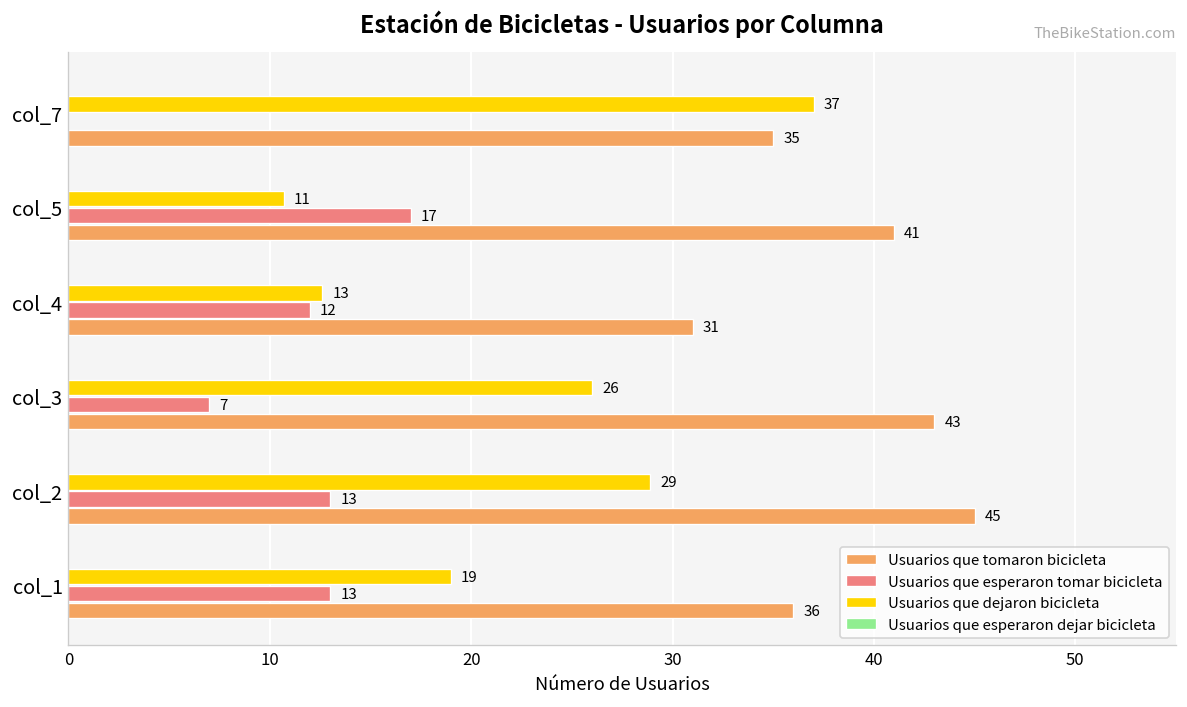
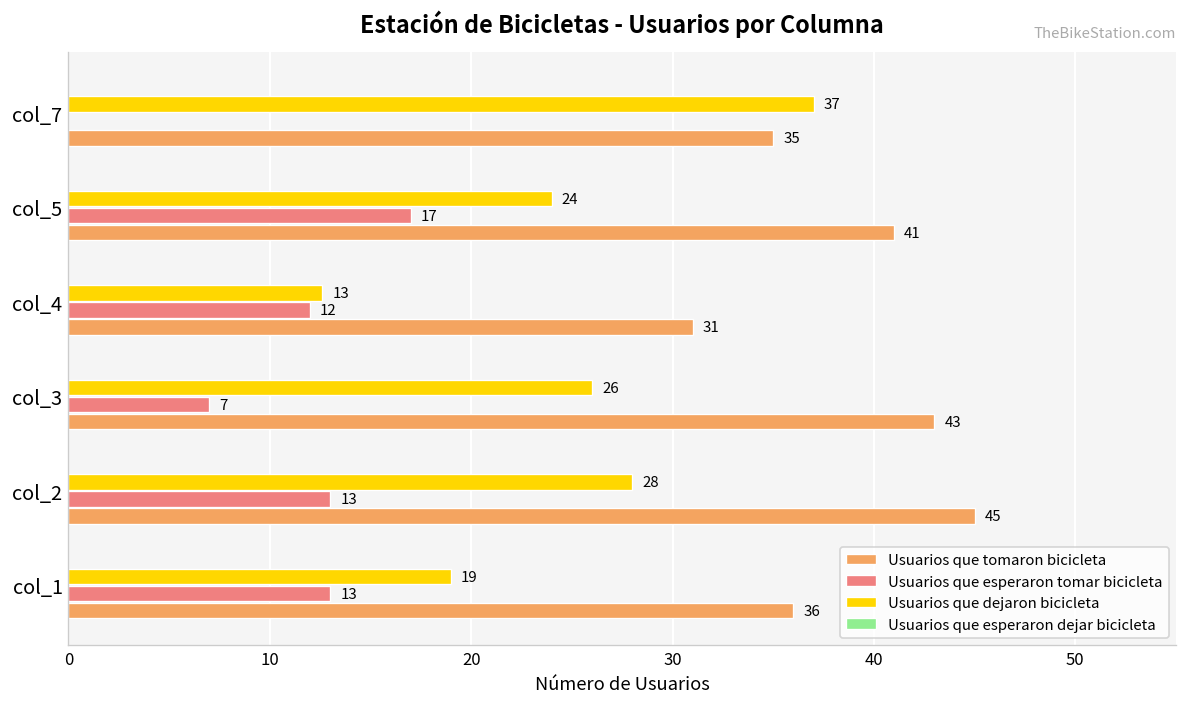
Usuarios que dejaron bicicleta, col_5: 11 -> 24
Usuarios que dejaron bicicleta, col_2: 29 -> 28
